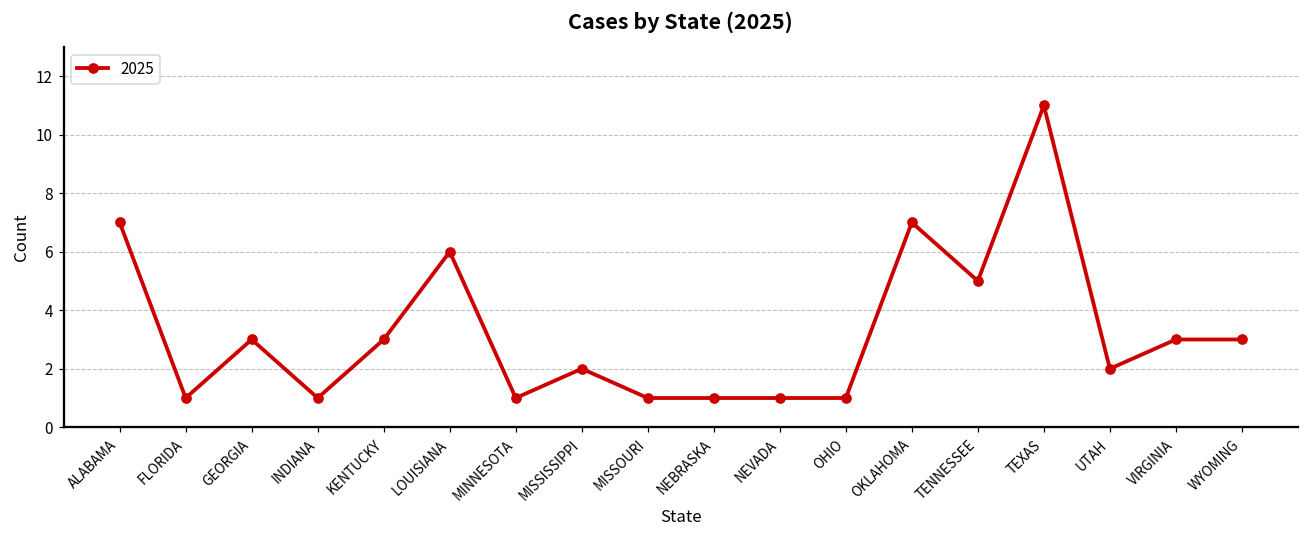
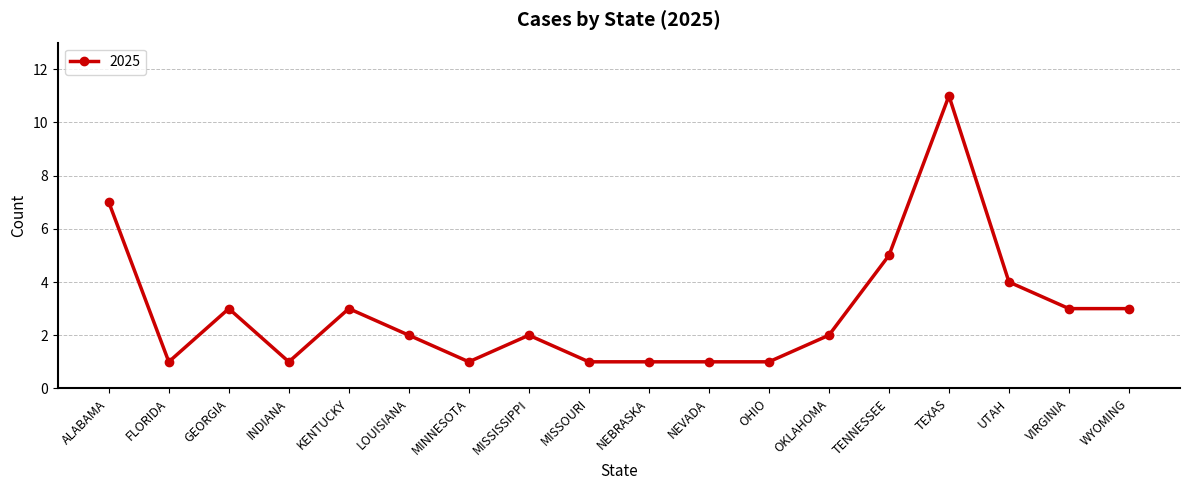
LOUISIANA: 6 -> 2
OKLAHOMA: 7 -> 2
UTAH: 2 -> 4
